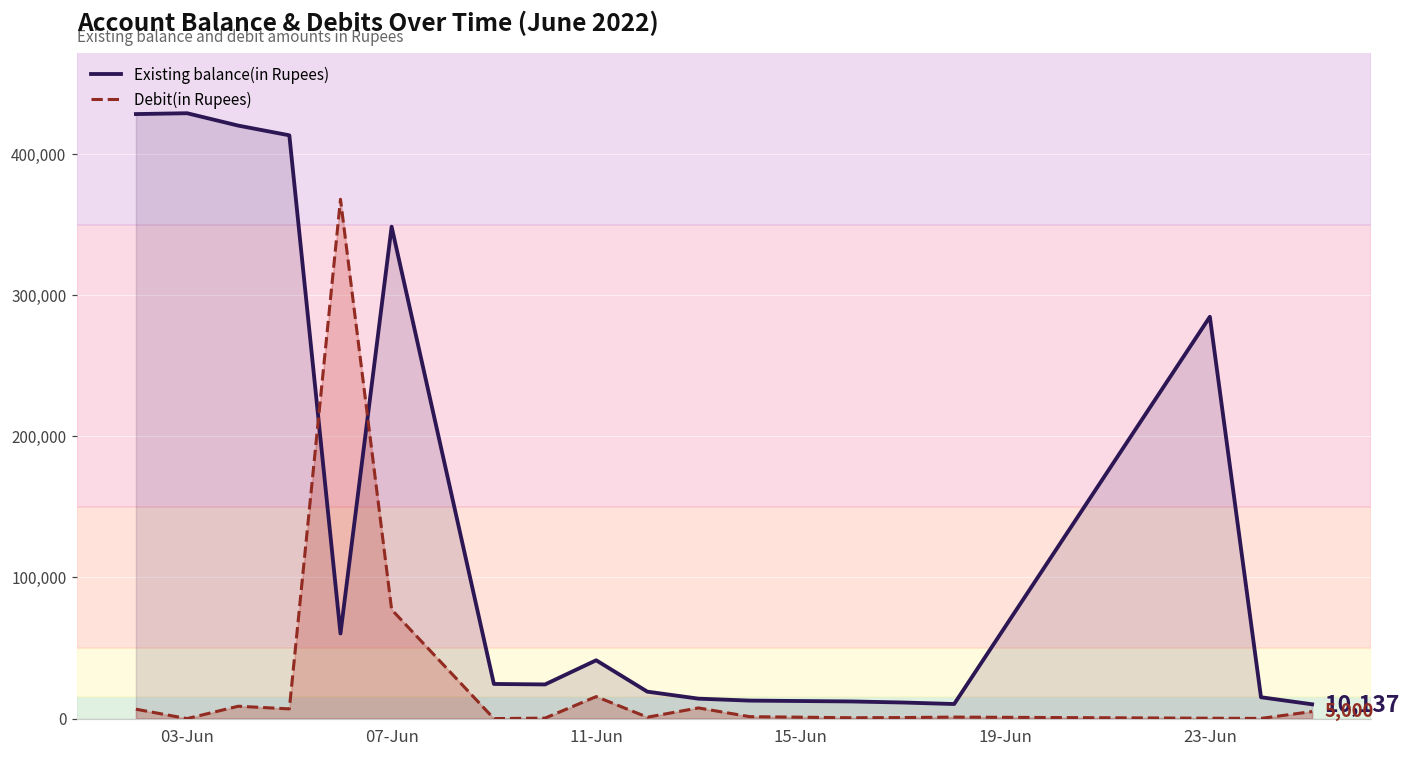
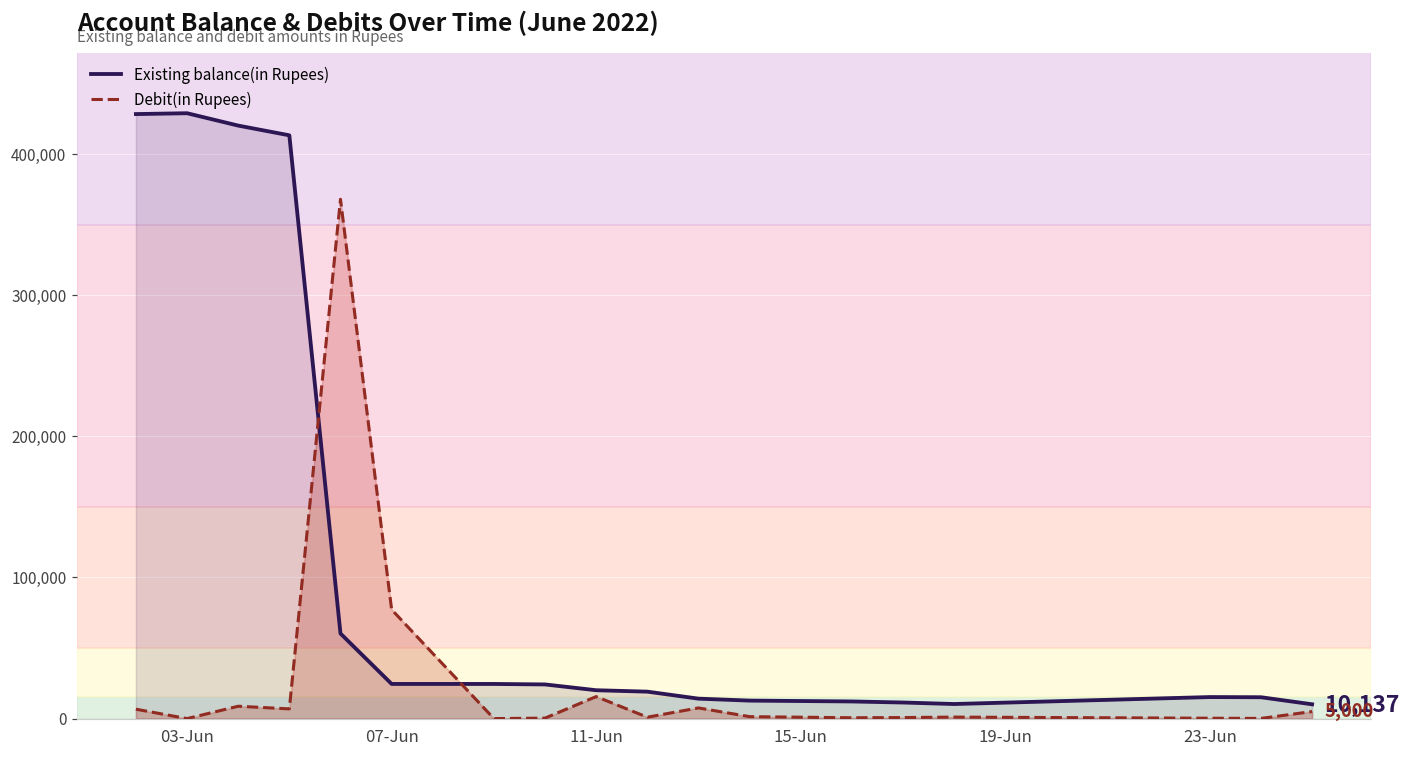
Existing balance(in Rupees), 07-Jun: 349,000 -> 25,000
Existing balance(in Rupees), 11-Jun: 41,000 -> 20,000
Existing balance(in Rupees), 23-Jun: 285,000 -> 15,000
